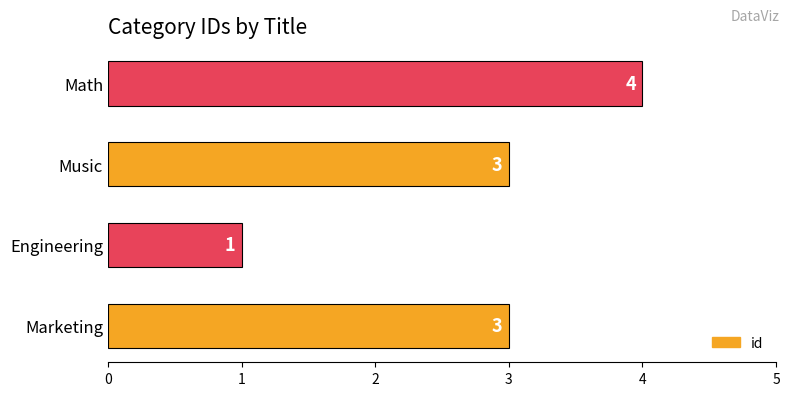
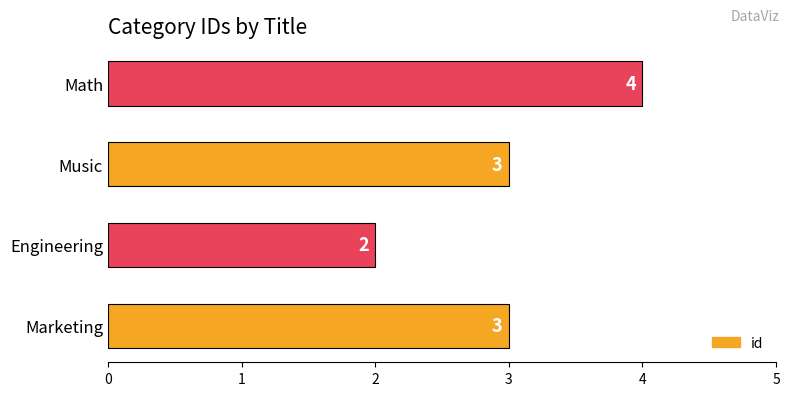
Engineering: 1 -> 2
